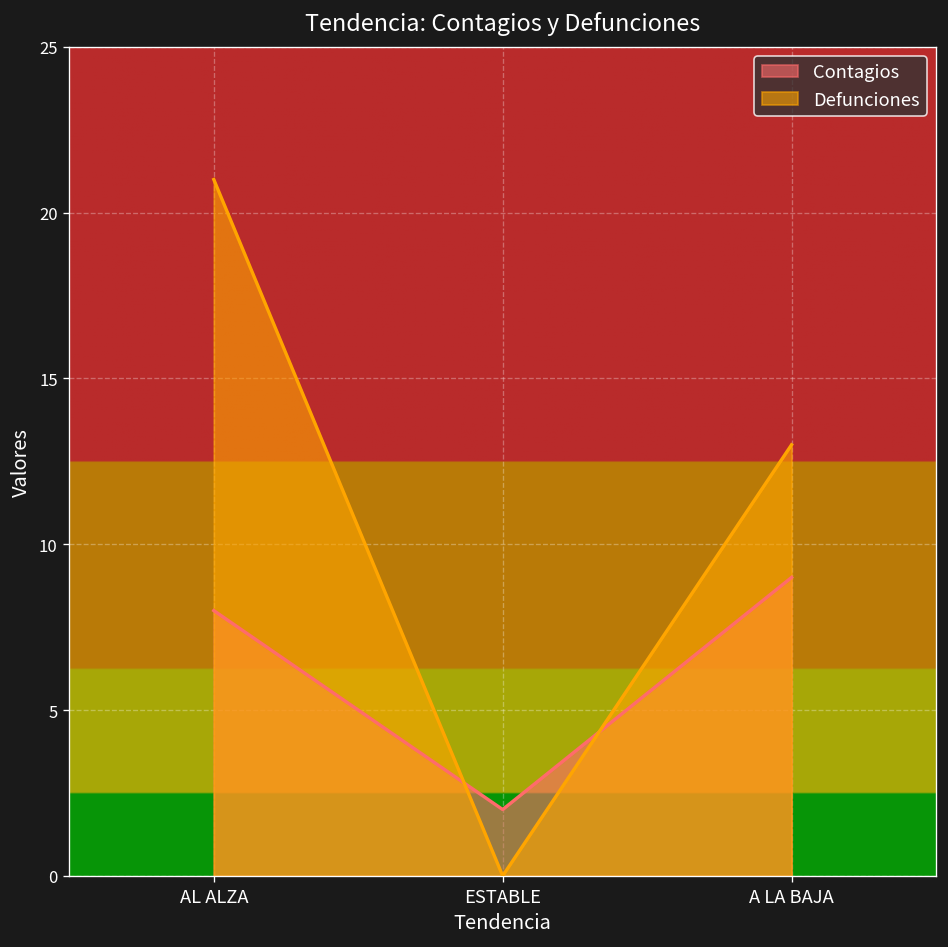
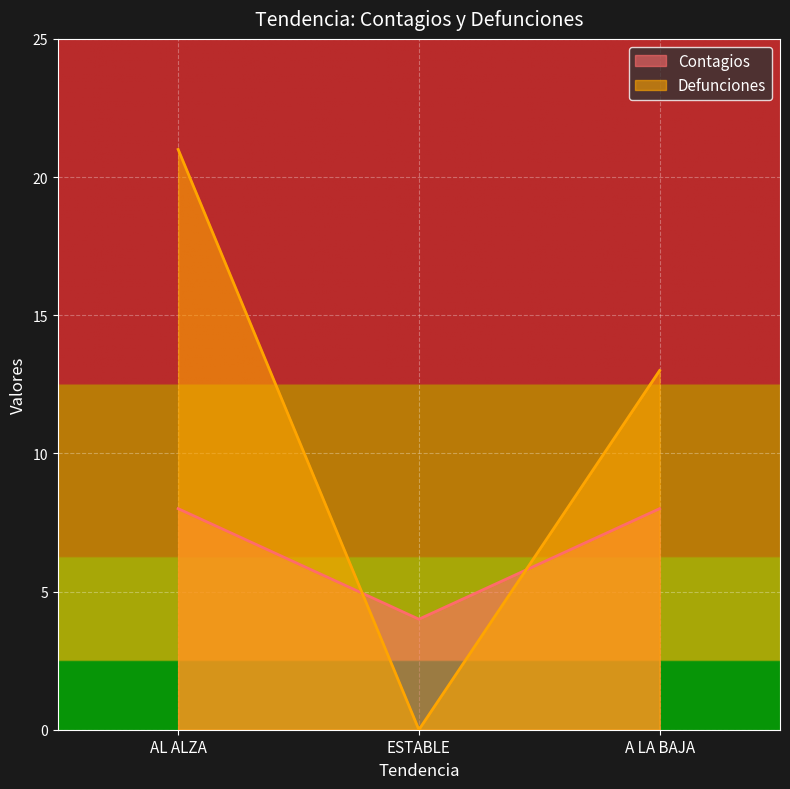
Contagios, ESTABLE: 2 -> 4
Contagios, A LA BAJA: 9 -> 8
